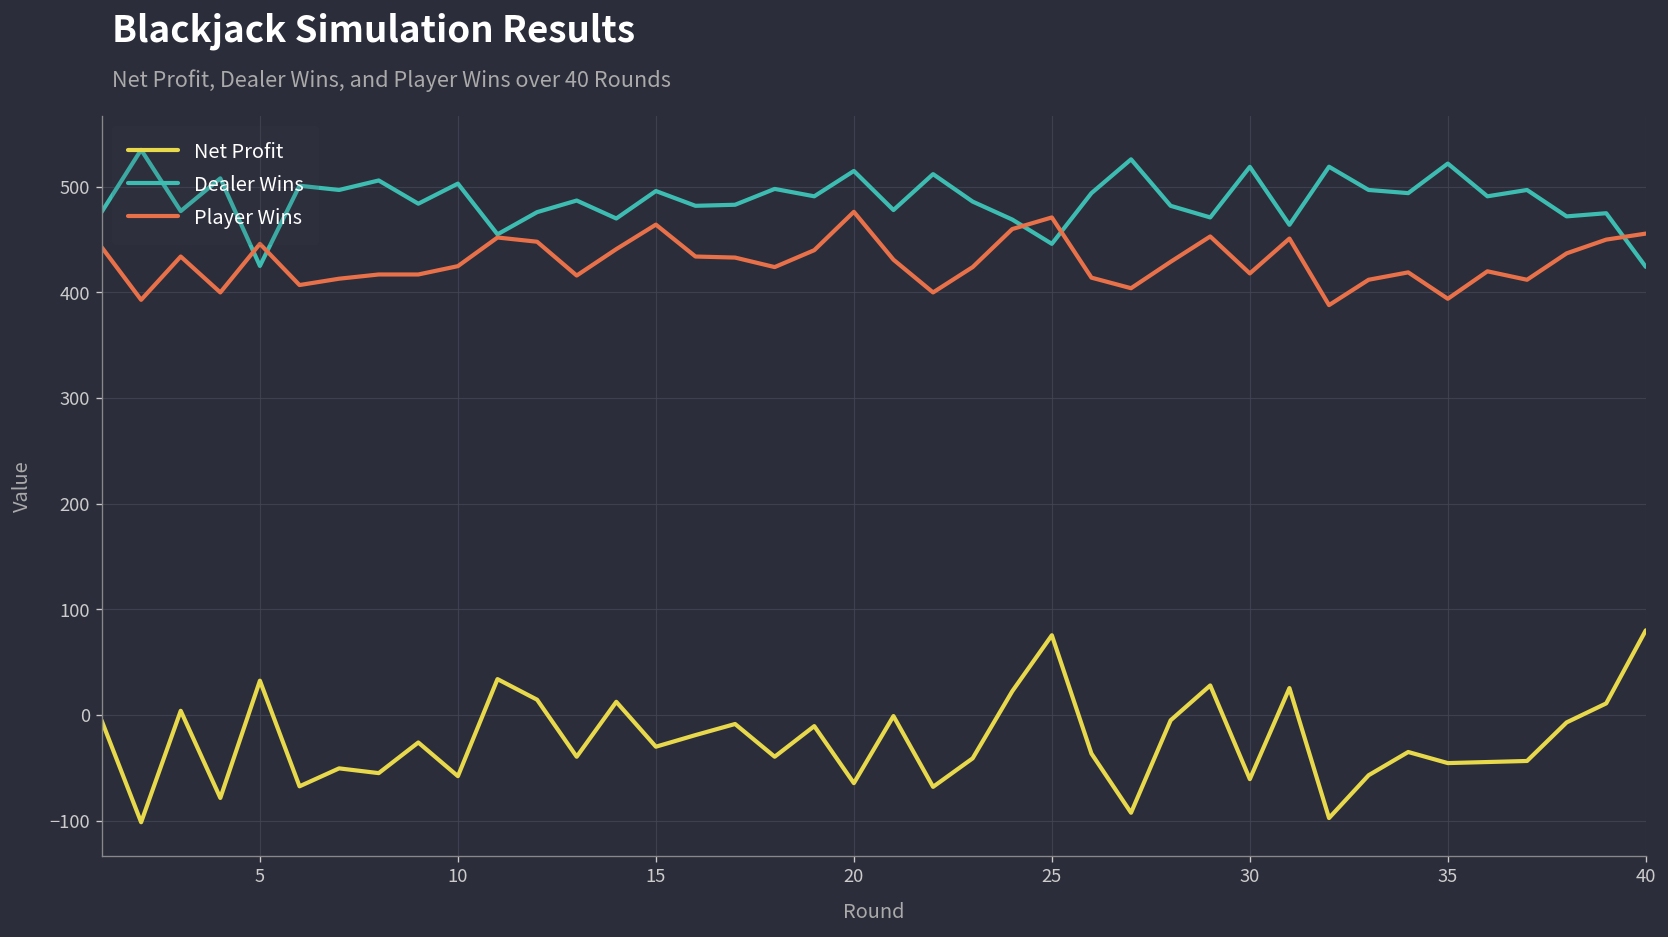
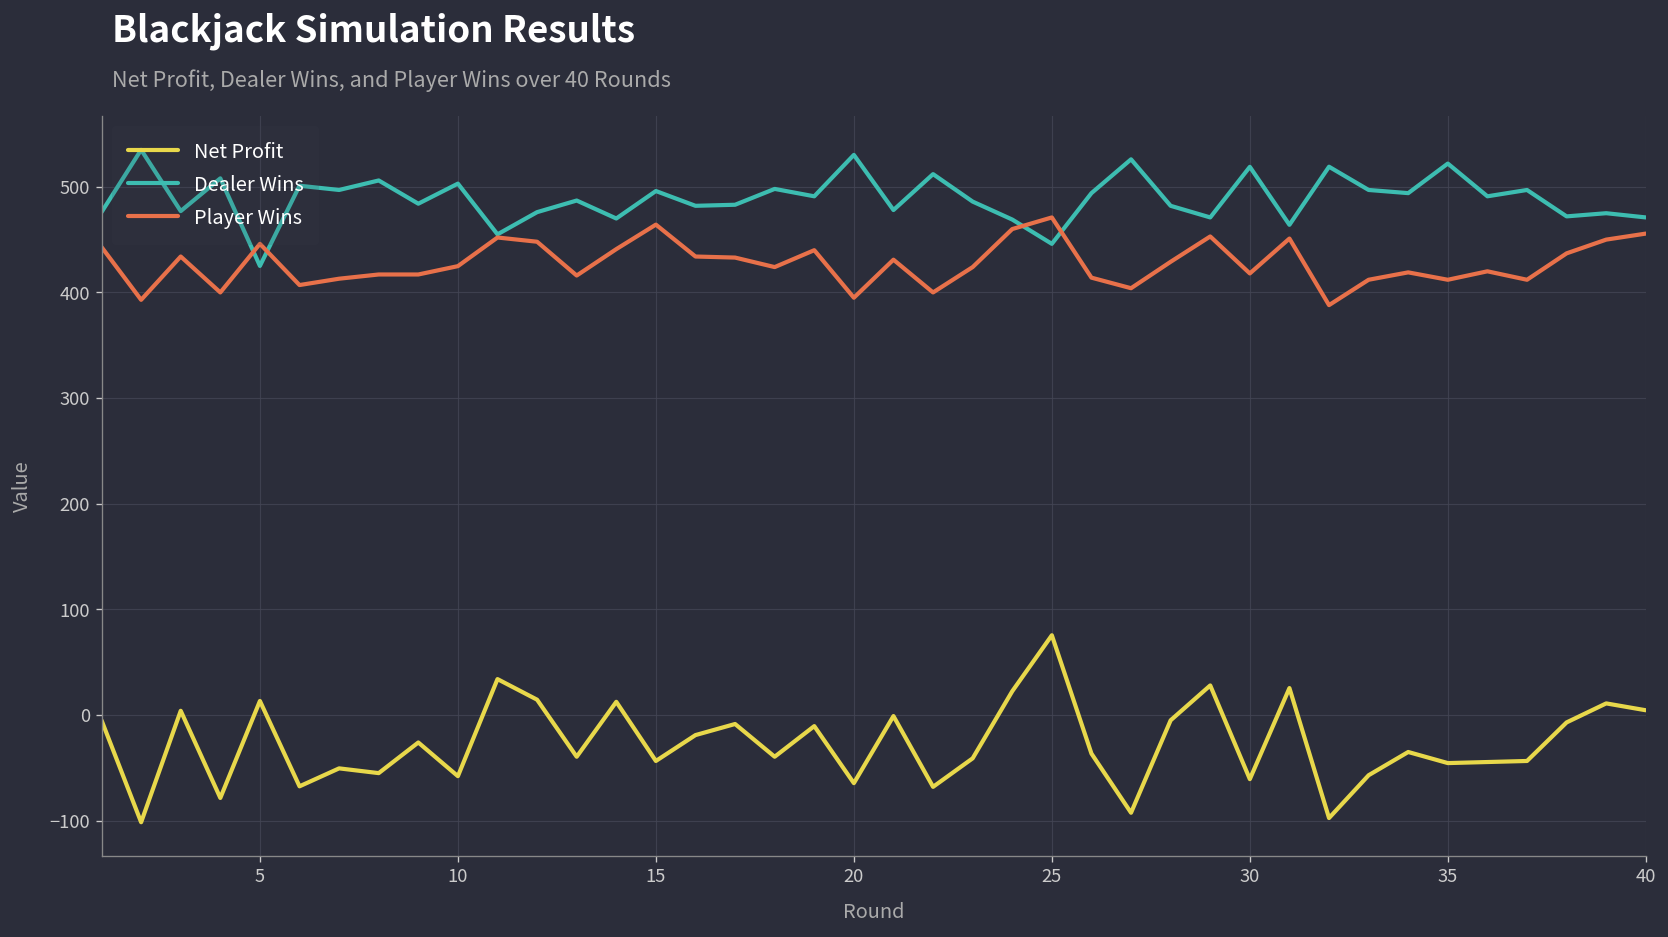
Net Profit, 5: 30 -> 10
Net Profit, 15: -30 -> -40
Dealer Wins, 20: 520 -> 530
Player Wins, 20: 480 -> 400
Player Wins, 35: 390 -> 410
Net Profit, 40: 80 -> 0
Dealer Wins, 40: 420 -> 470
